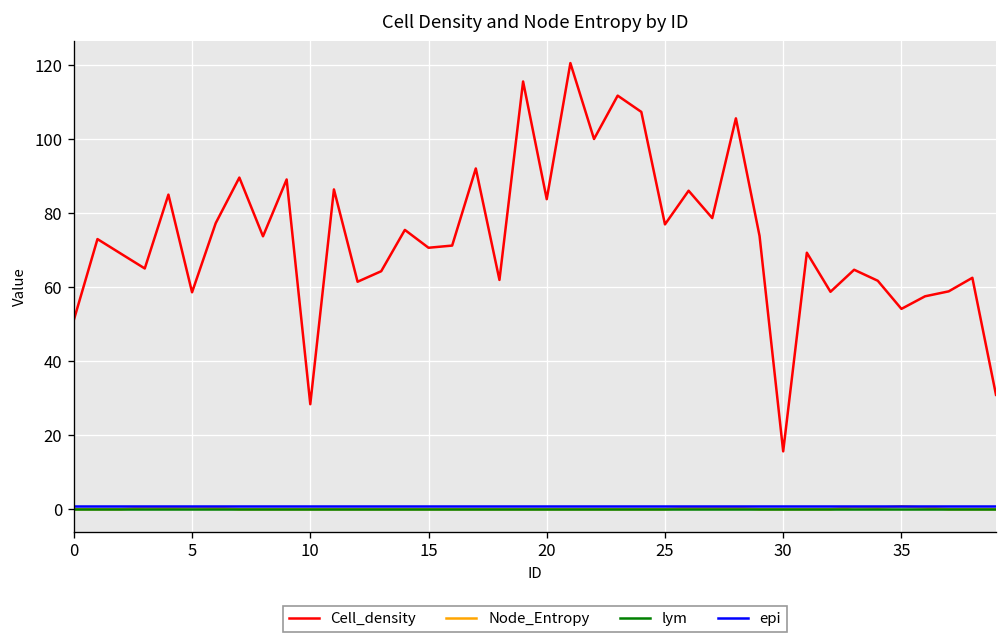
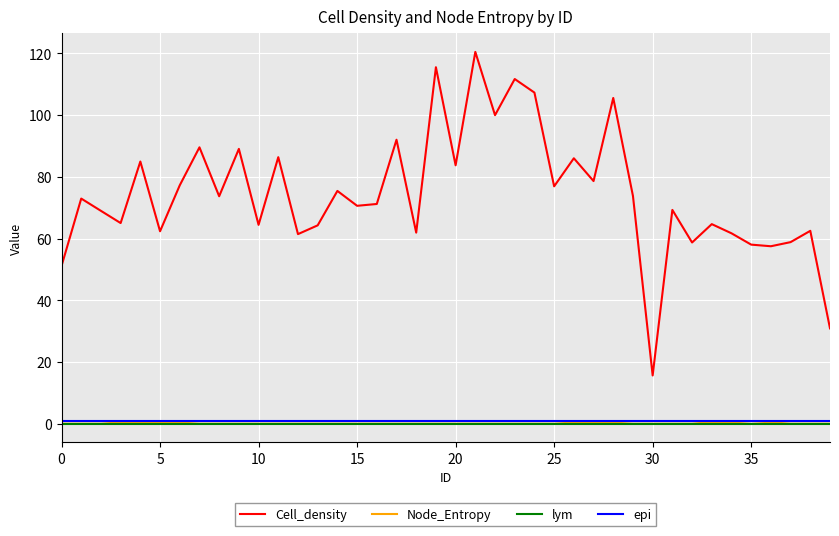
Cell_density, 5: 59 -> 62
Cell_density, 10: 28 -> 64
Cell_density, 35: 54 -> 58
